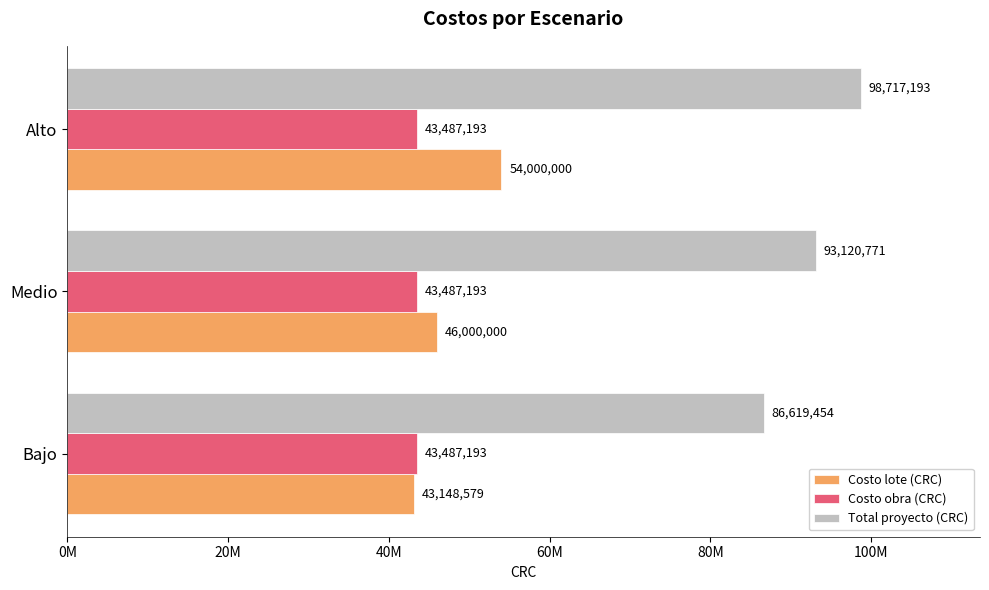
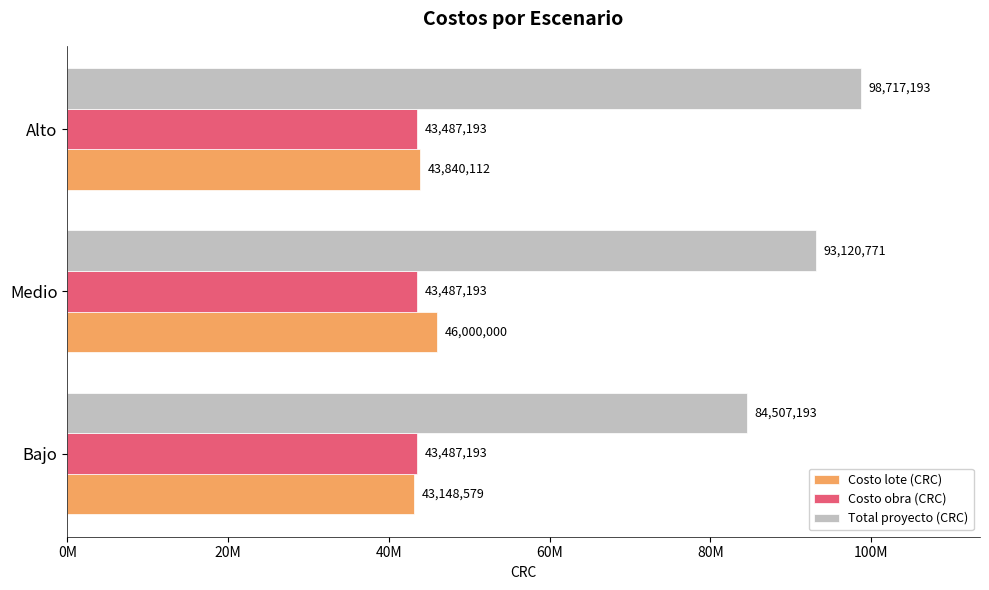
Costo lote (CRC), Alto: 54,000,000 -> 43,840,112
Total proyecto (CRC), Bajo: 86,619,454 -> 84,507,193
